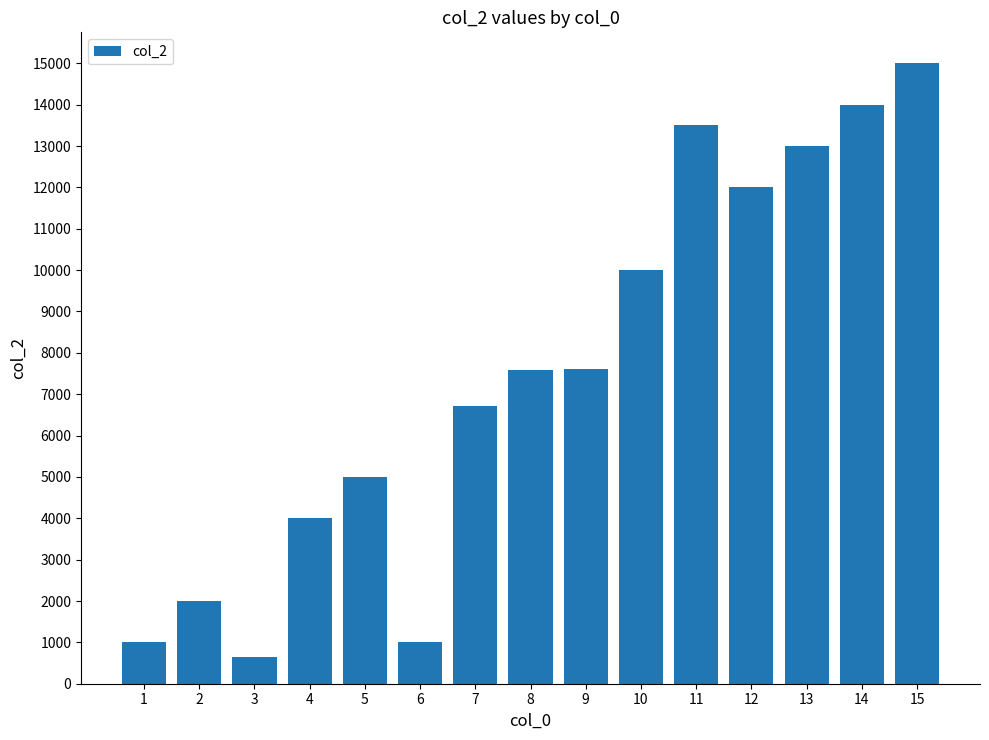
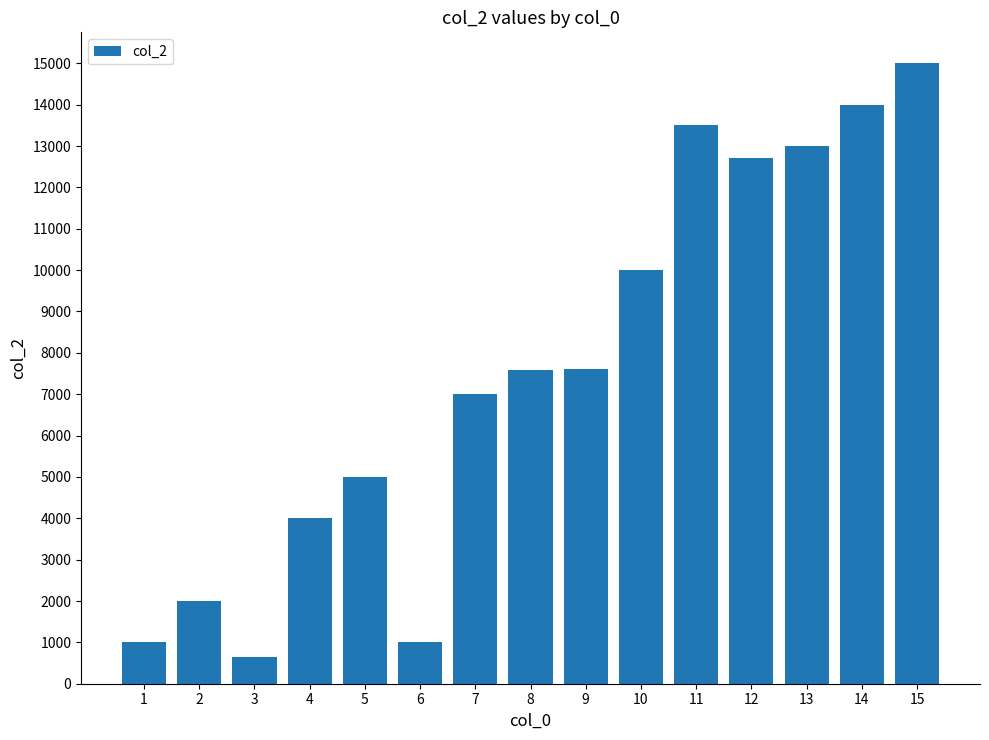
7: 6700 -> 7000
12: 12000 -> 12700
